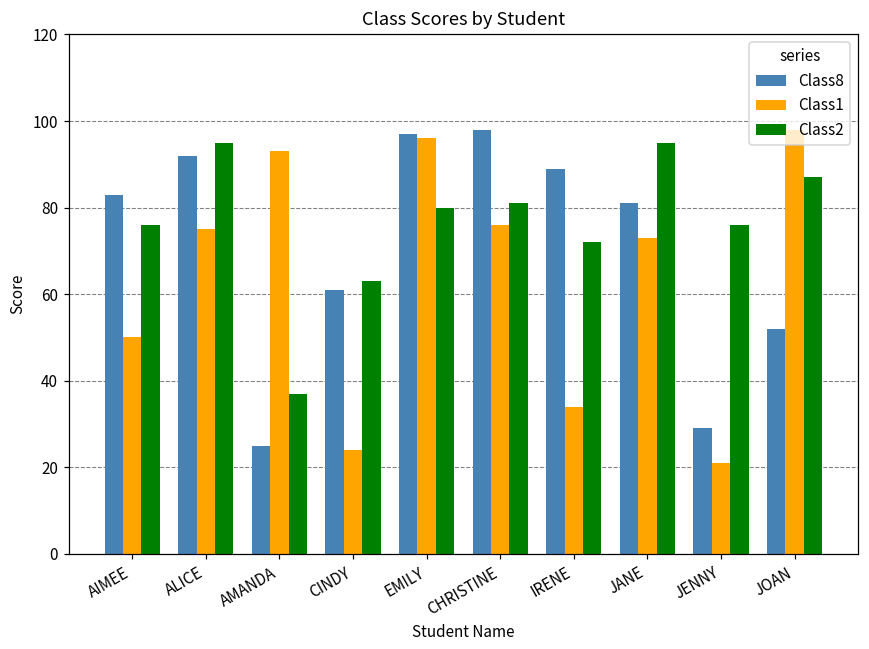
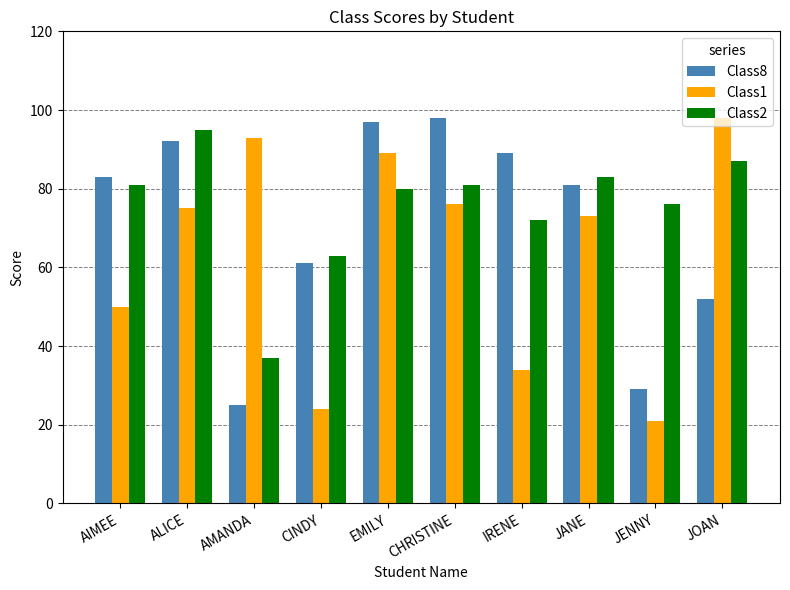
Class2, AIMEE: 76 -> 81
Class1, EMILY: 96 -> 89
Class2, JANE: 95 -> 83
